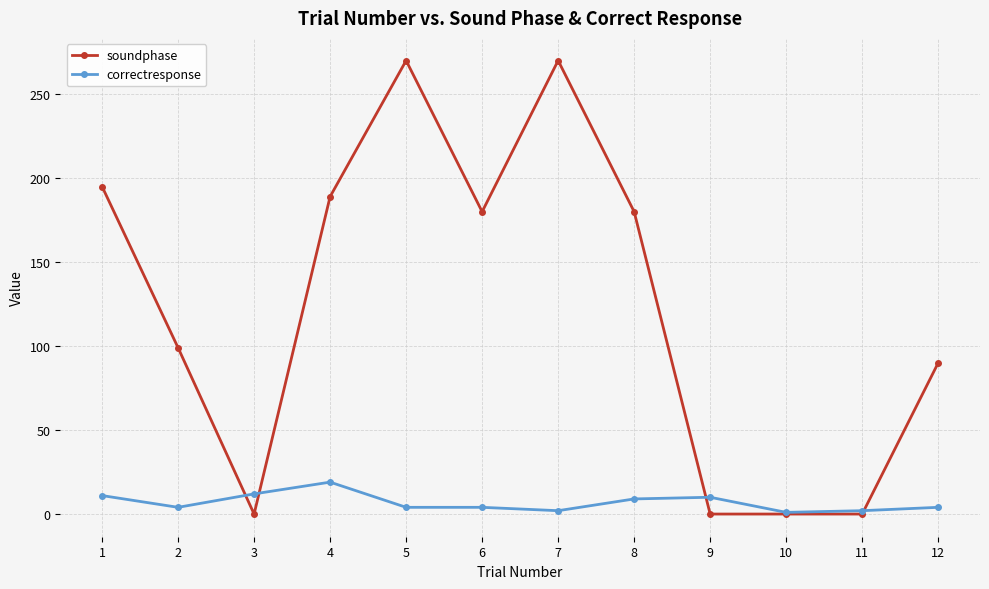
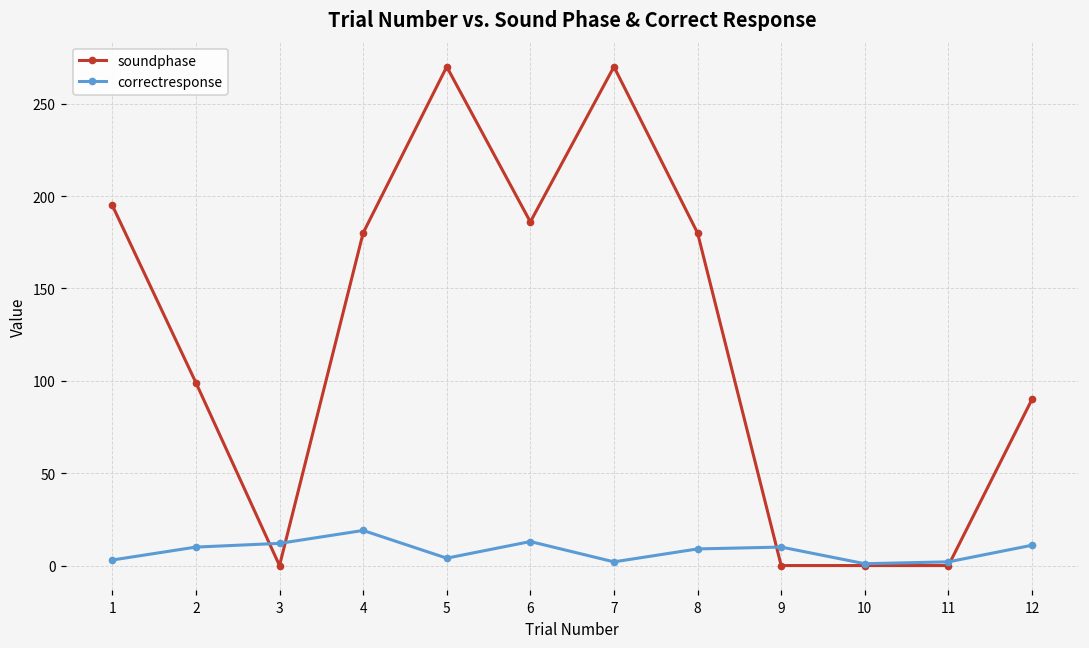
correctresponse, 1: 11 -> 3
correctresponse, 2: 4 -> 10
soundphase, 4: 189 -> 180
soundphase, 6: 180 -> 186
correctresponse, 6: 4 -> 13
correctresponse, 12: 4 -> 11
